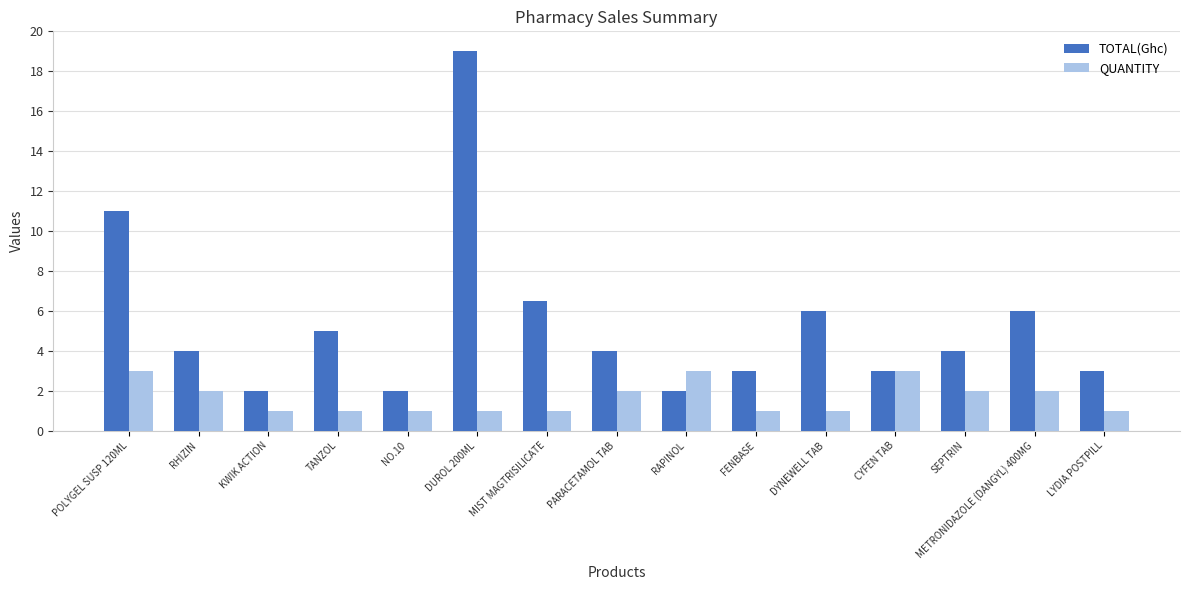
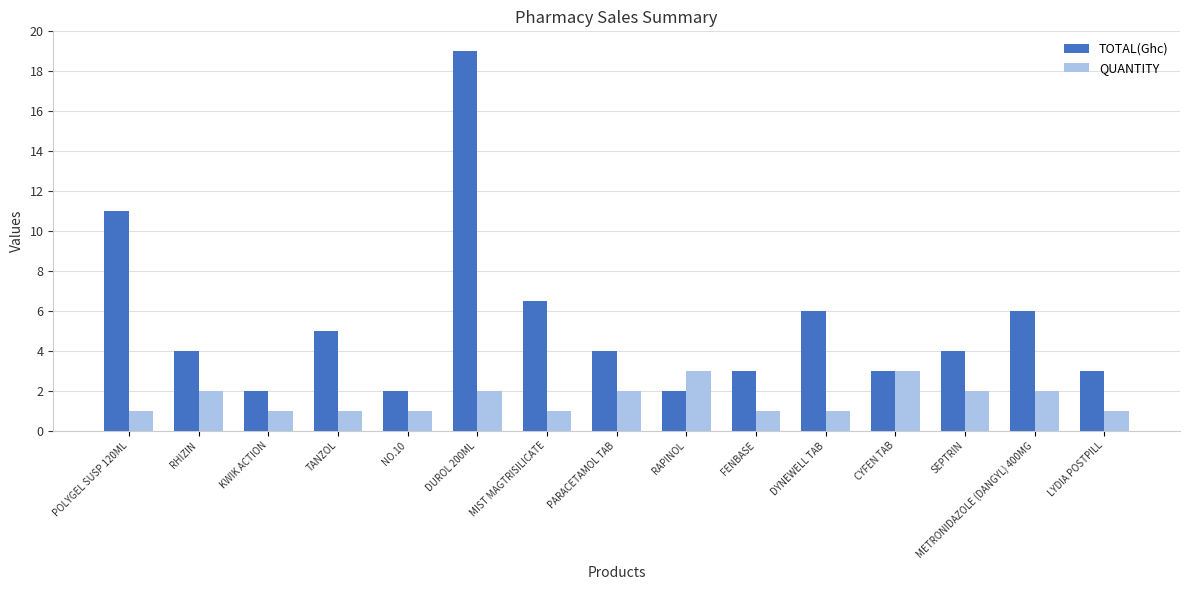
QUANTITY, POLYGEL SUSP 120ML: 3 -> 1
QUANTITY, DUROL 200ML: 1 -> 2
